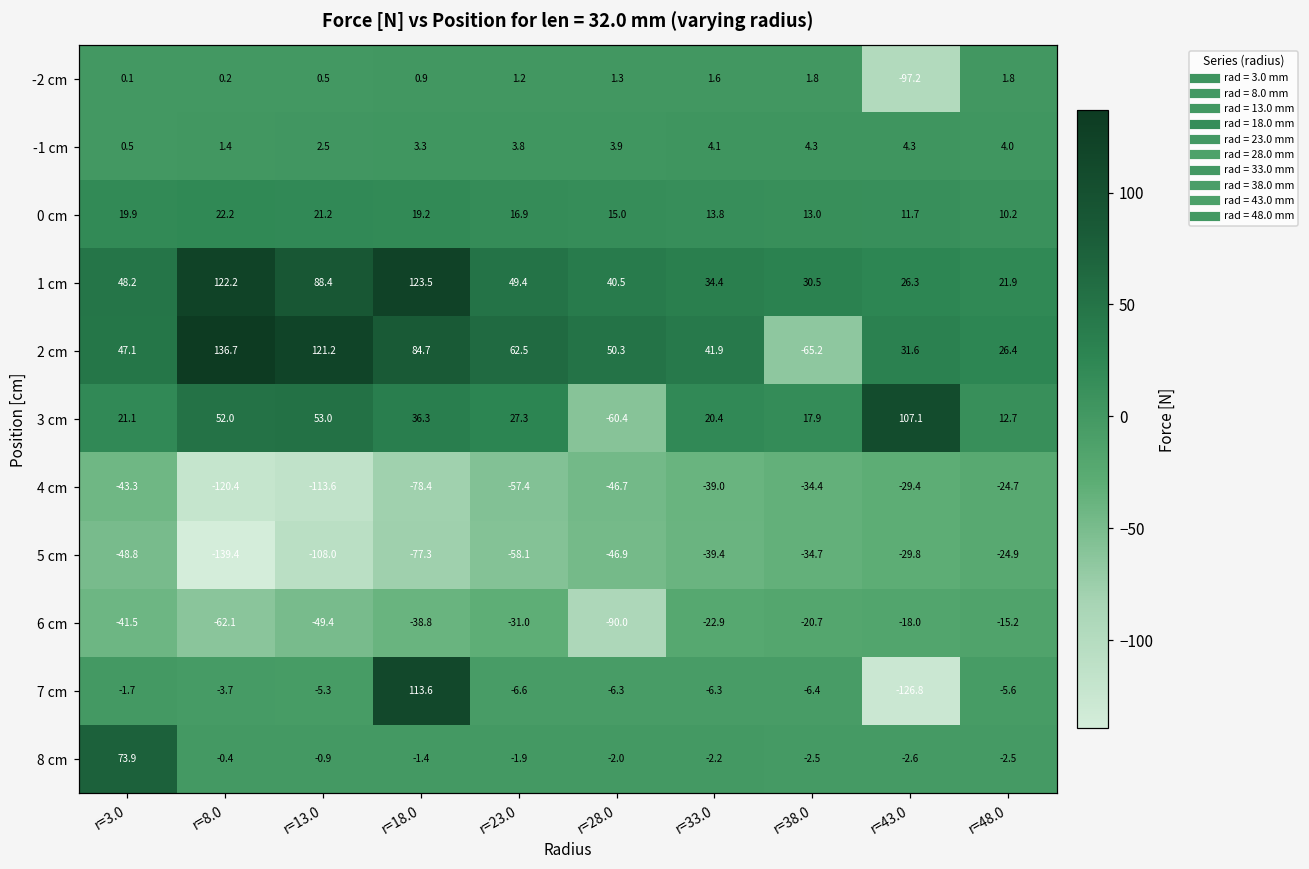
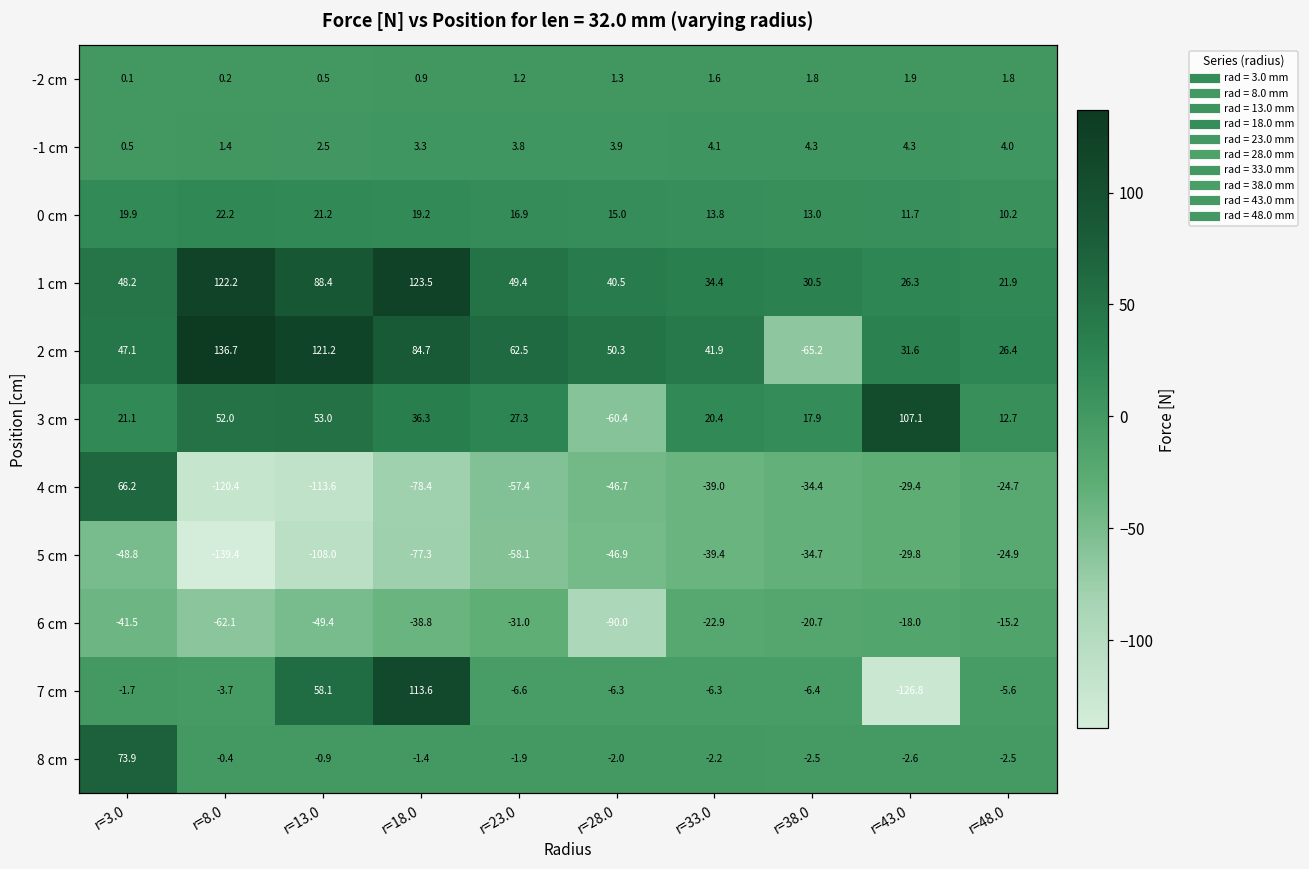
-2 cm, r=43.0: -97.2 -> 1.9
4 cm, r=3.0: -43.3 -> 66.2
7 cm, r=13.0: -5.3 -> 58.1
